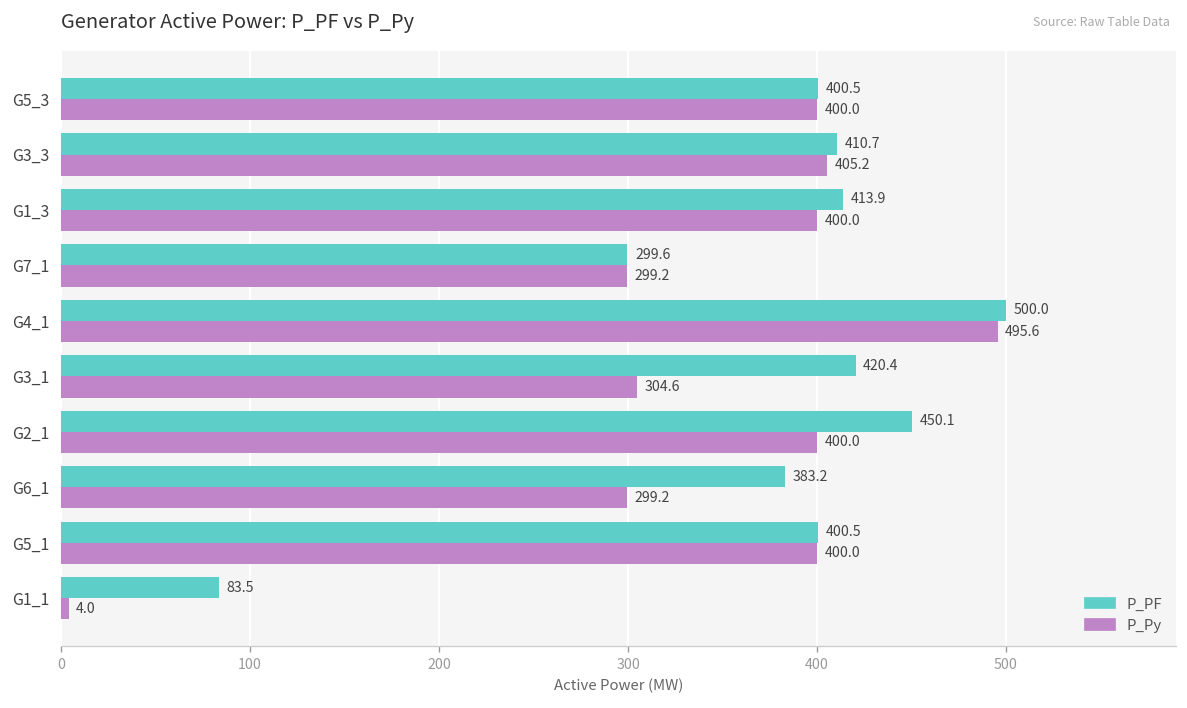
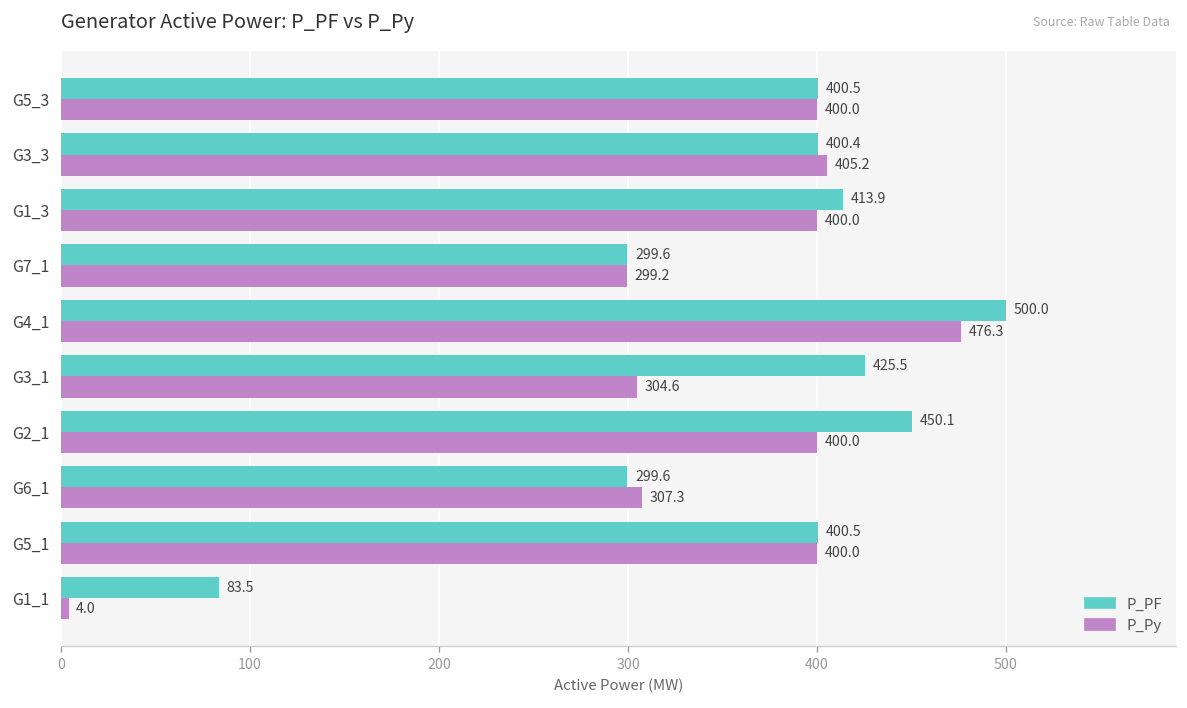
P_PF, G3_3: 410.7 -> 400.4
P_Py, G4_1: 495.6 -> 476.3
P_PF, G3_1: 420.4 -> 425.5
P_PF, G6_1: 383.2 -> 299.6
P_Py, G6_1: 299.2 -> 307.3
